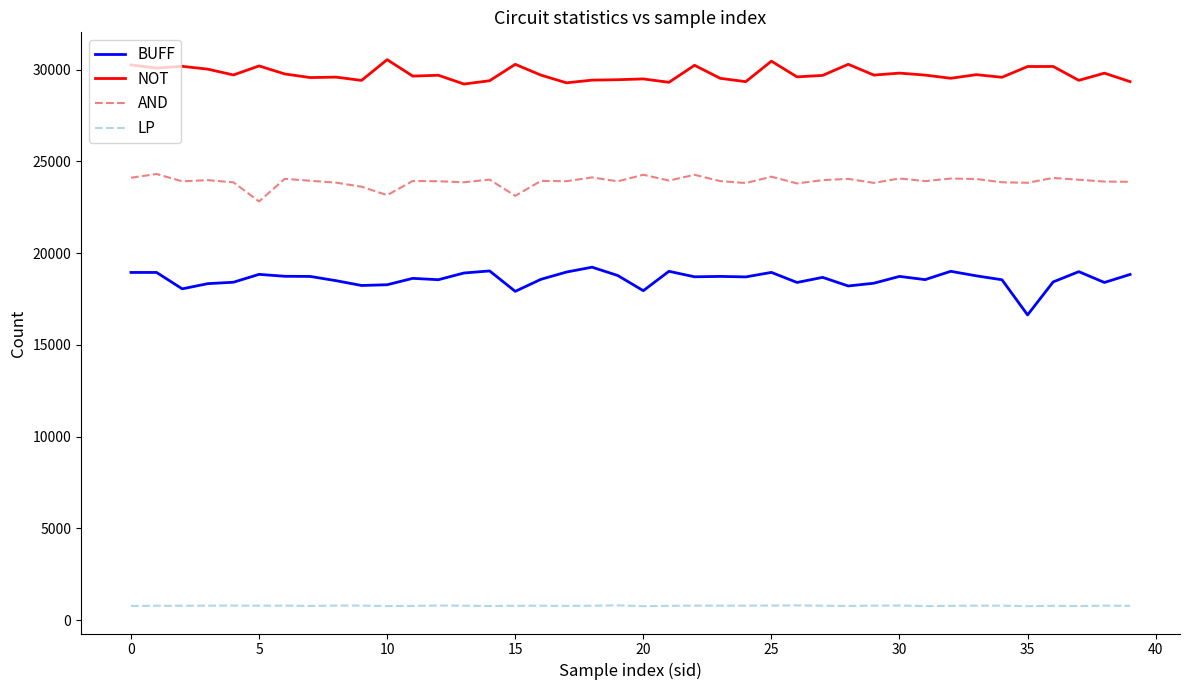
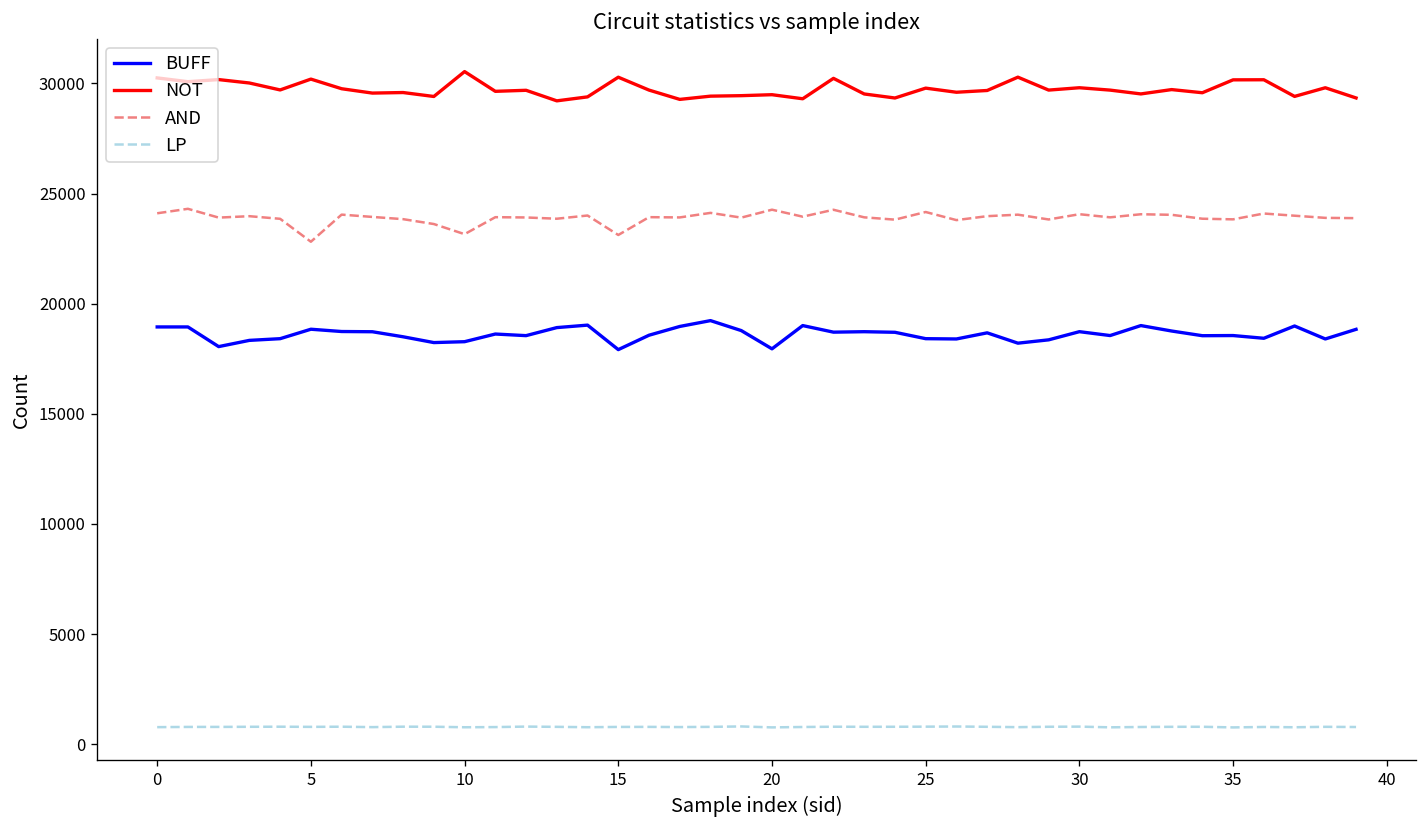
BUFF, 25: 18900 -> 18400
NOT, 25: 30500 -> 29800
BUFF, 35: 16600 -> 18600
